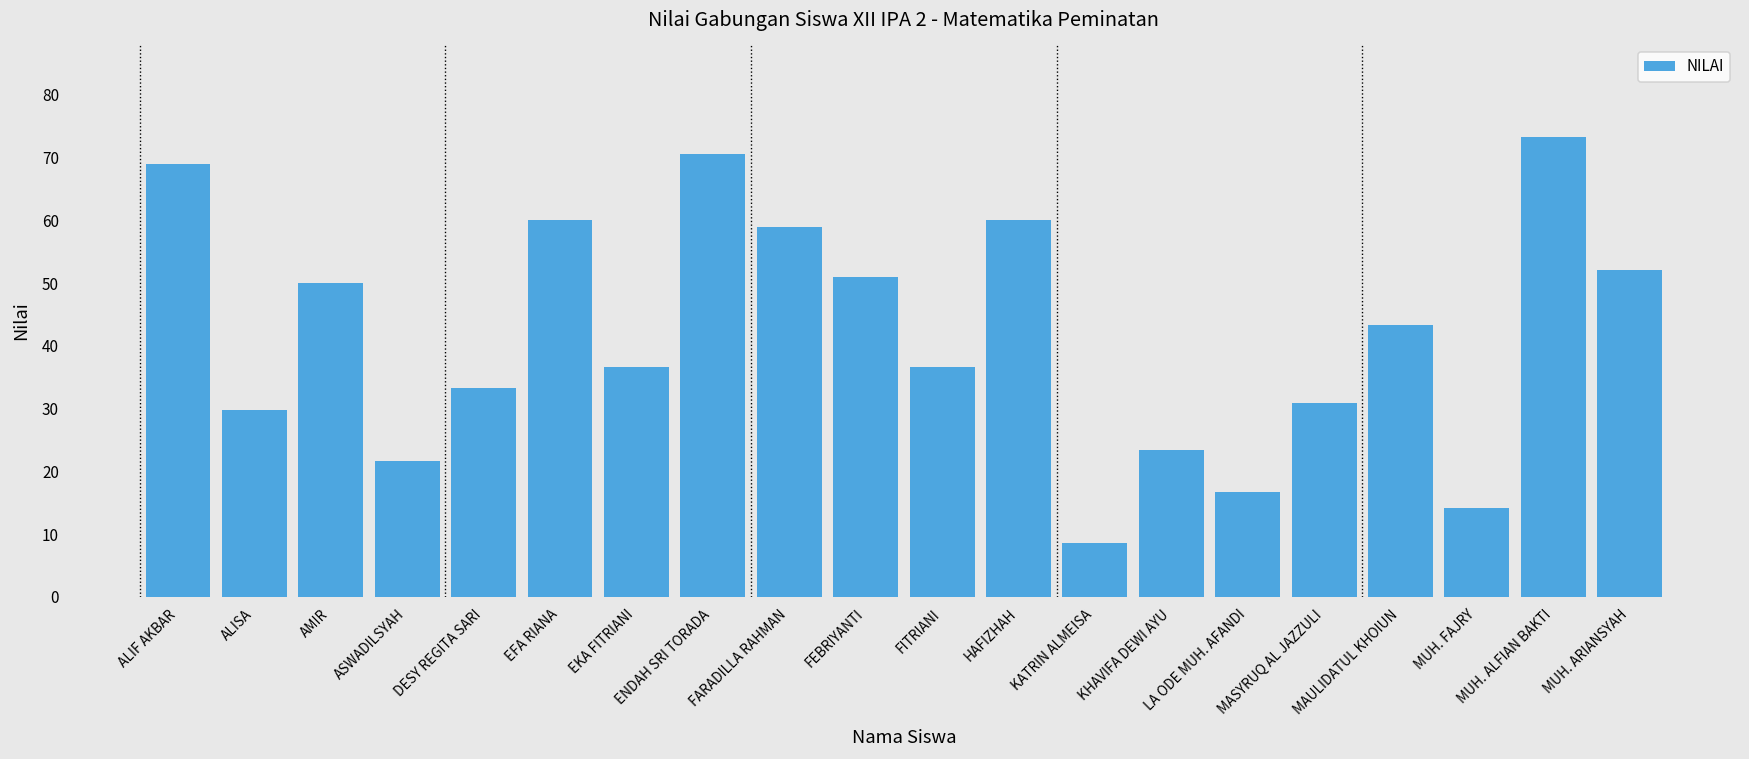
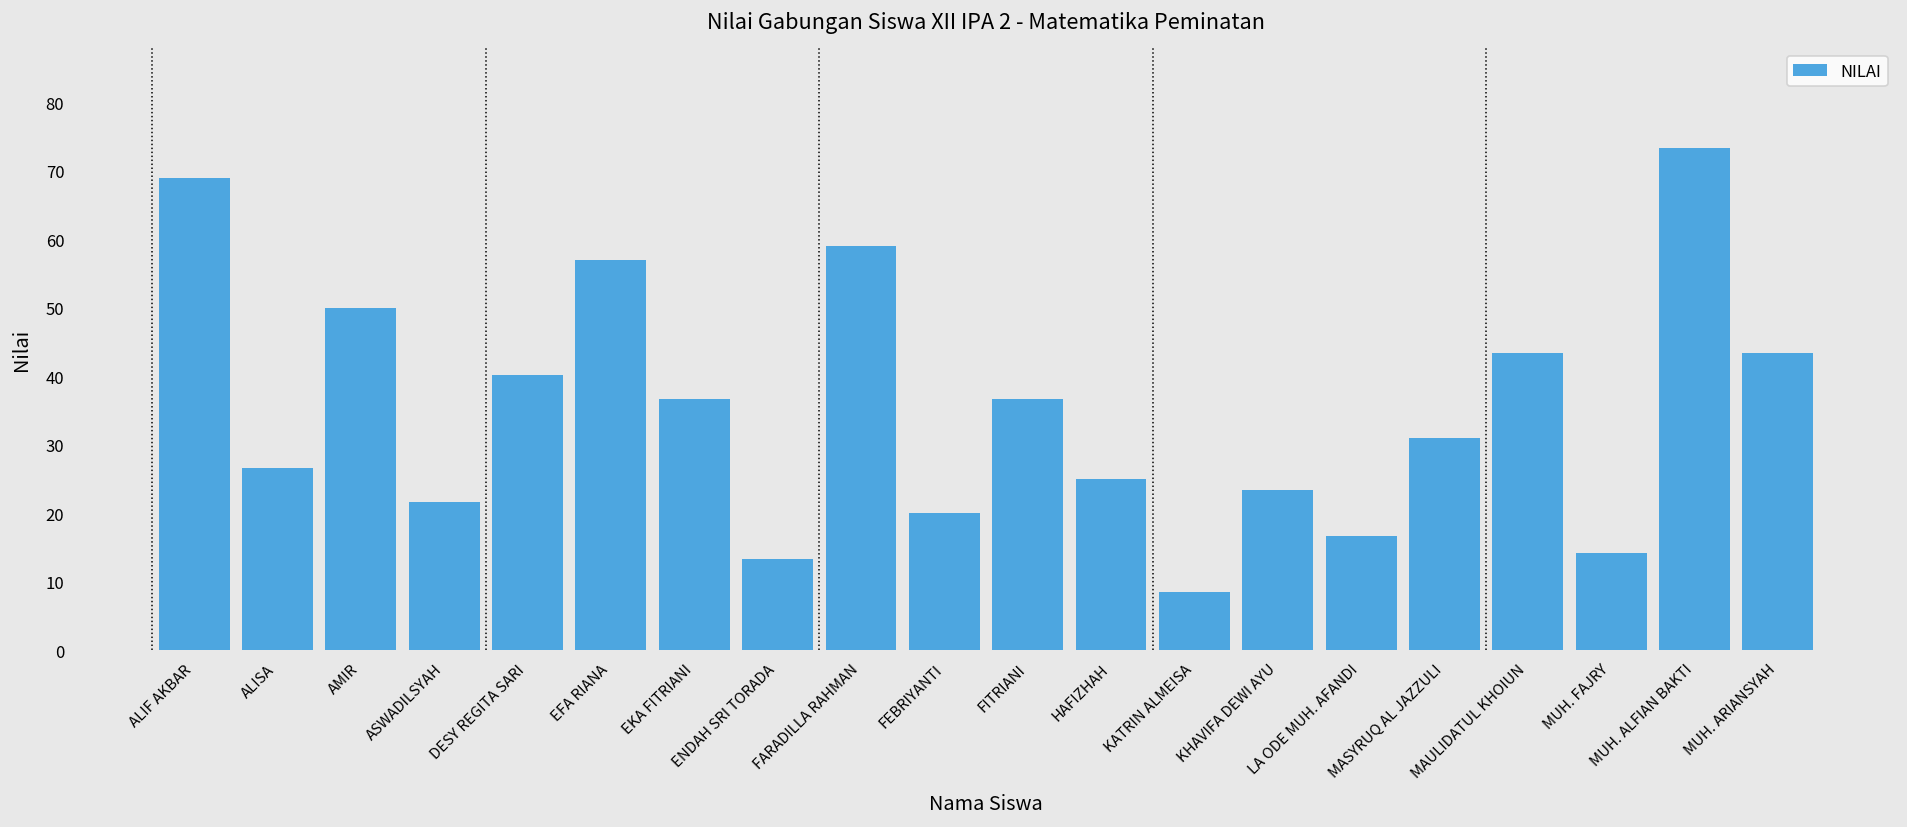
ALISA: 30 -> 27
DESY REGITA SARI: 33 -> 40
EFA RIANA: 60 -> 57
ENDAH SRI TORADA: 71 -> 13
FEBRIYANTI: 51 -> 20
HAFIZHAH: 60 -> 25
MUH. ARIANSYAH: 52 -> 43
